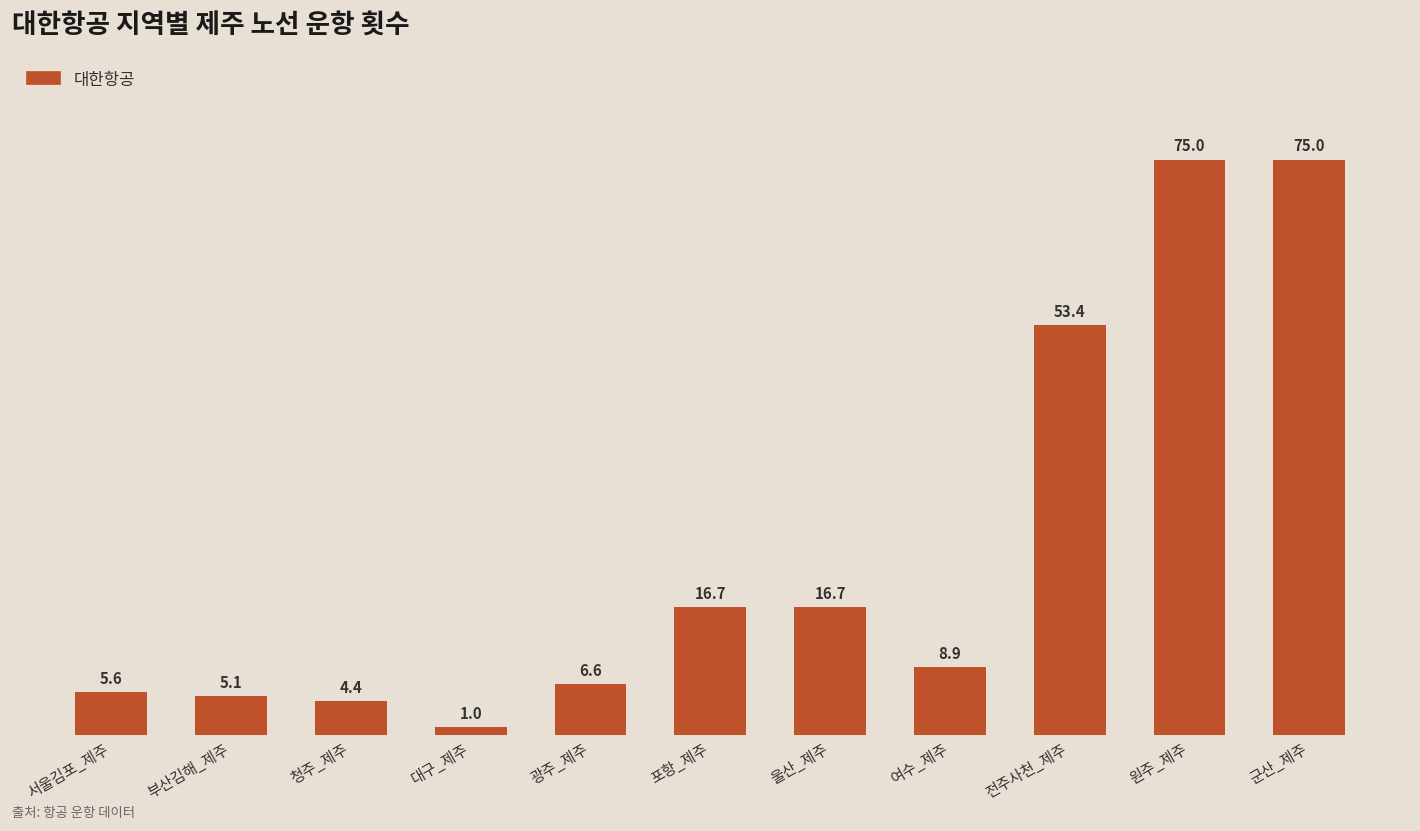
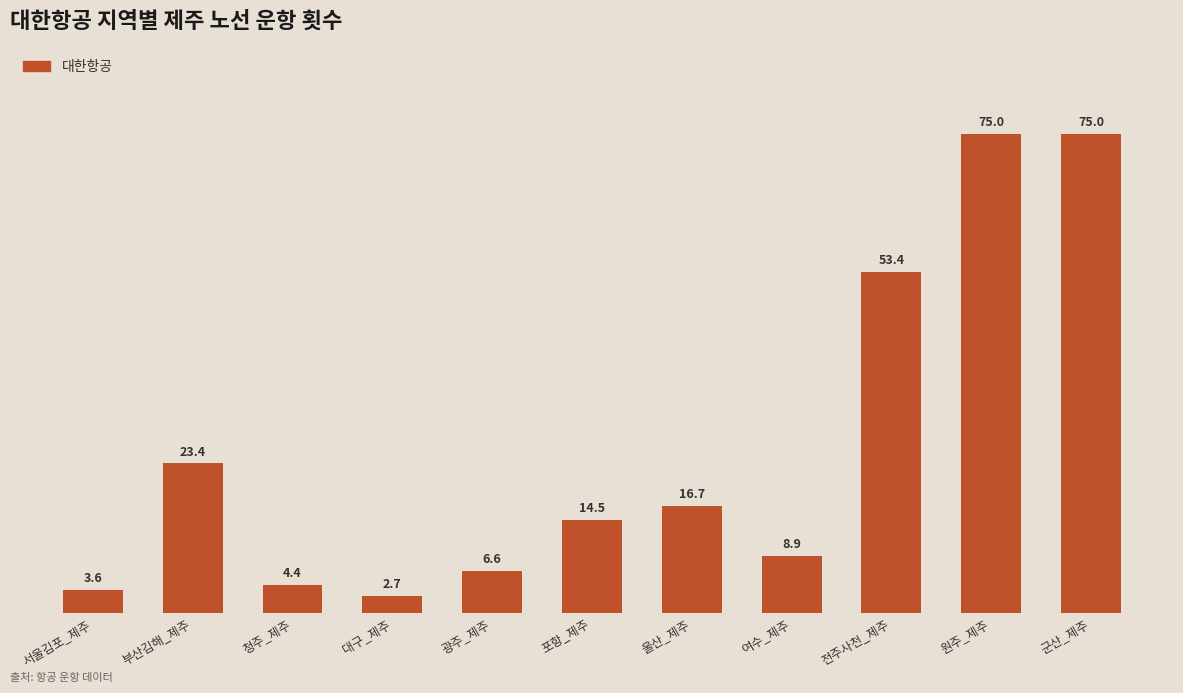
서울김포_제주: 5.6 -> 3.6
부산김해_제주: 5.1 -> 23.4
대구_제주: 1.0 -> 2.7
포항_제주: 16.7 -> 14.5
